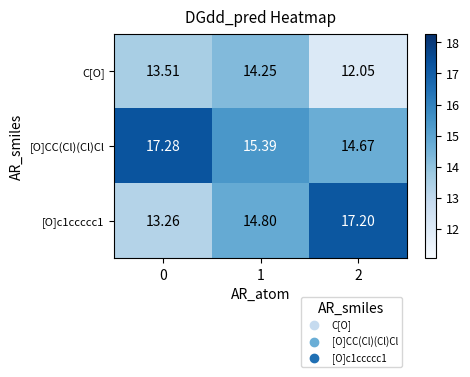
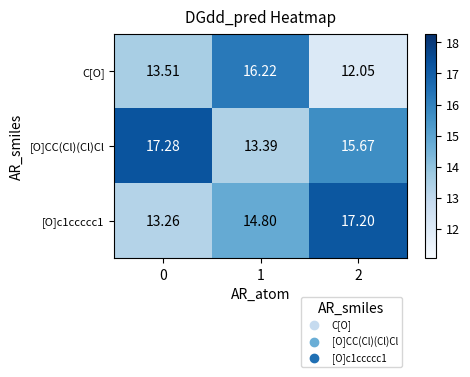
C[O], 1: 14.25 -> 16.22
[O]CC(Cl)(Cl)Cl, 1: 15.39 -> 13.39
[O]CC(Cl)(Cl)Cl, 2: 14.67 -> 15.67
